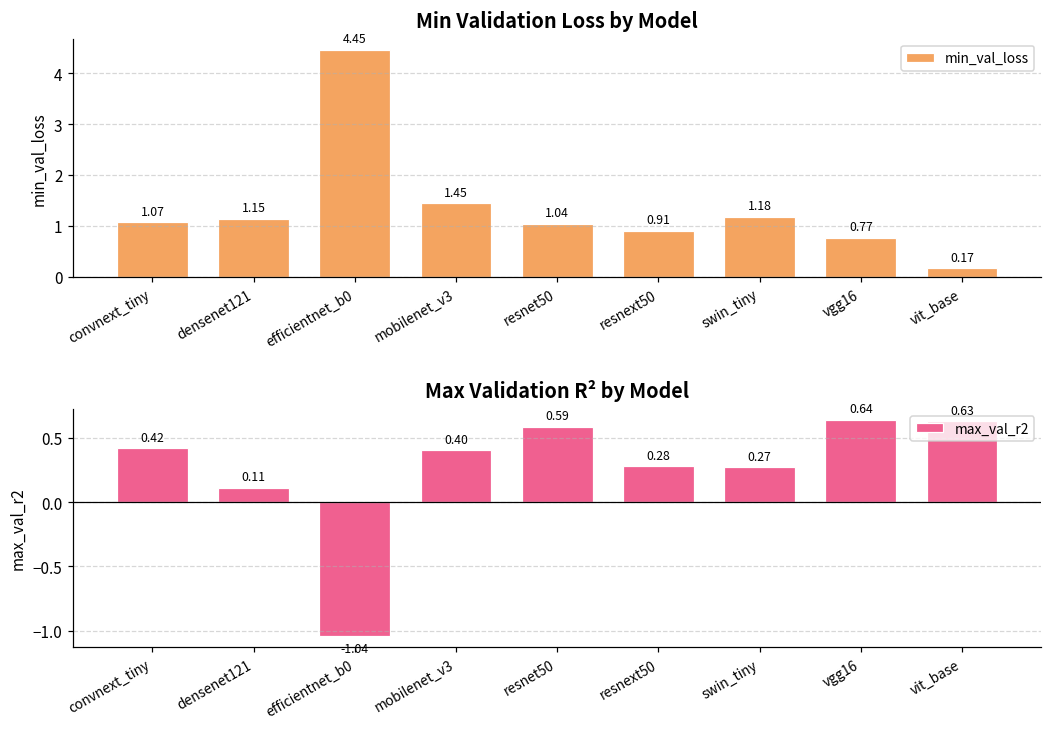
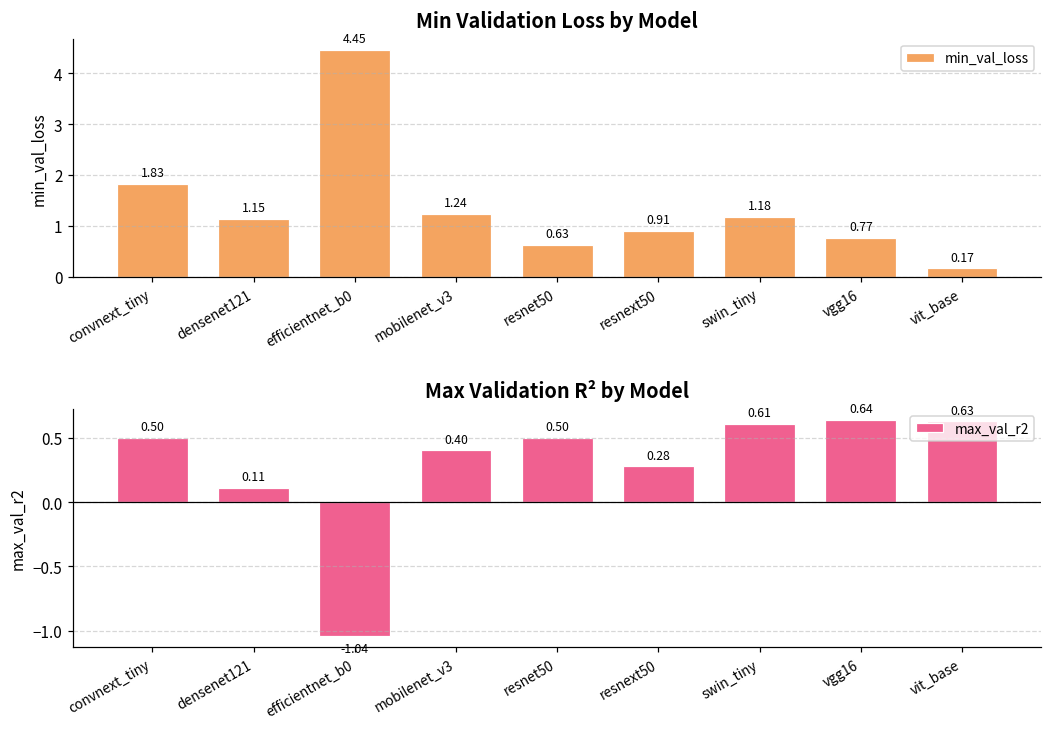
Min Validation Loss by Model, convnext_tiny: 1.07 -> 1.83
Min Validation Loss by Model, mobilenet_v3: 1.45 -> 1.24
Min Validation Loss by Model, resnet50: 1.04 -> 0.63
Max Validation R² by Model, convnext_tiny: 0.42 -> 0.50
Max Validation R² by Model, resnet50: 0.59 -> 0.50
Max Validation R² by Model, swin_tiny: 0.27 -> 0.61
